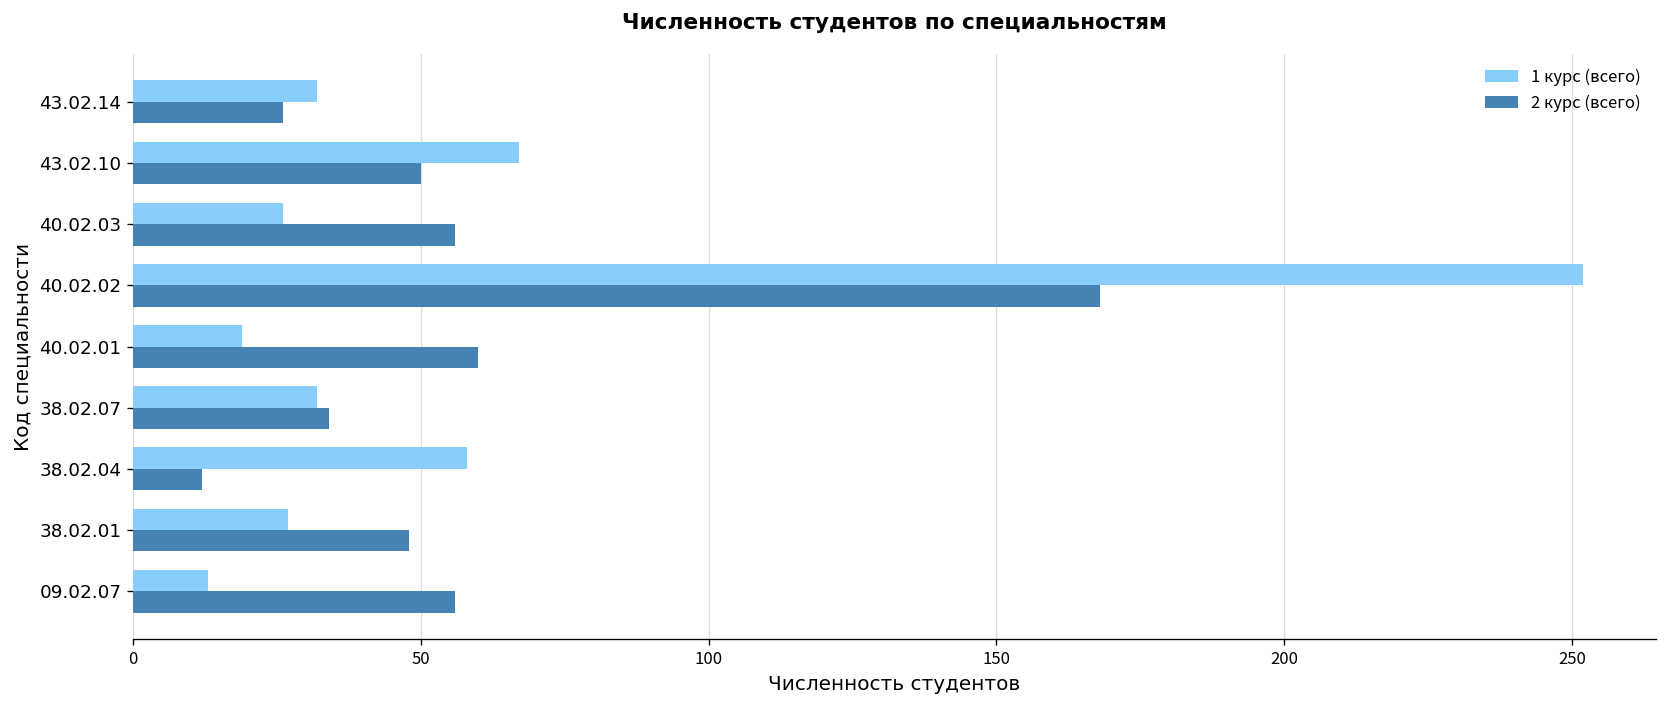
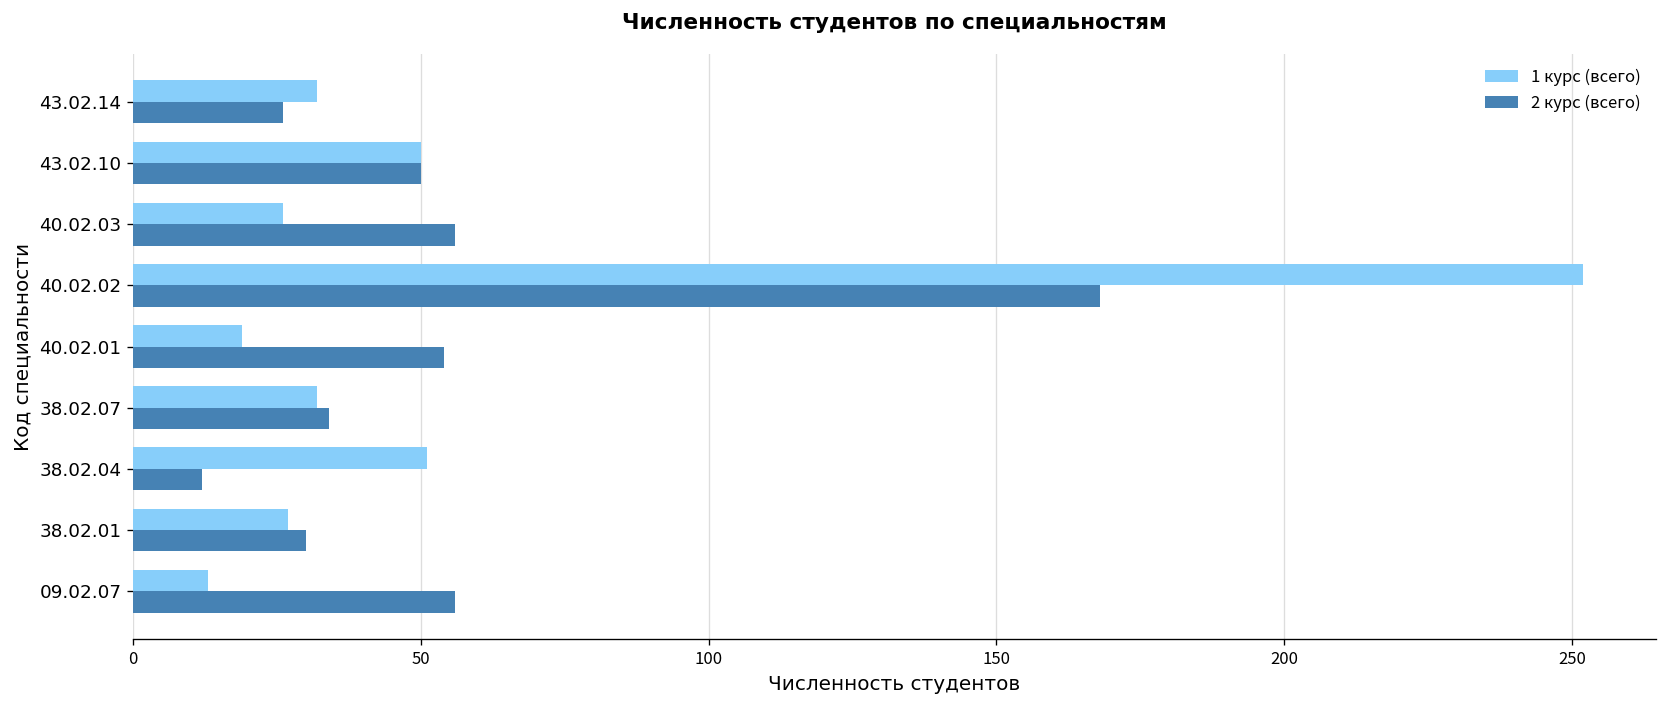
1 курс (всего), 43.02.10: 67 -> 50
2 курс (всего), 40.02.01: 60 -> 54
1 курс (всего), 38.02.04: 58 -> 51
2 курс (всего), 38.02.01: 48 -> 30
